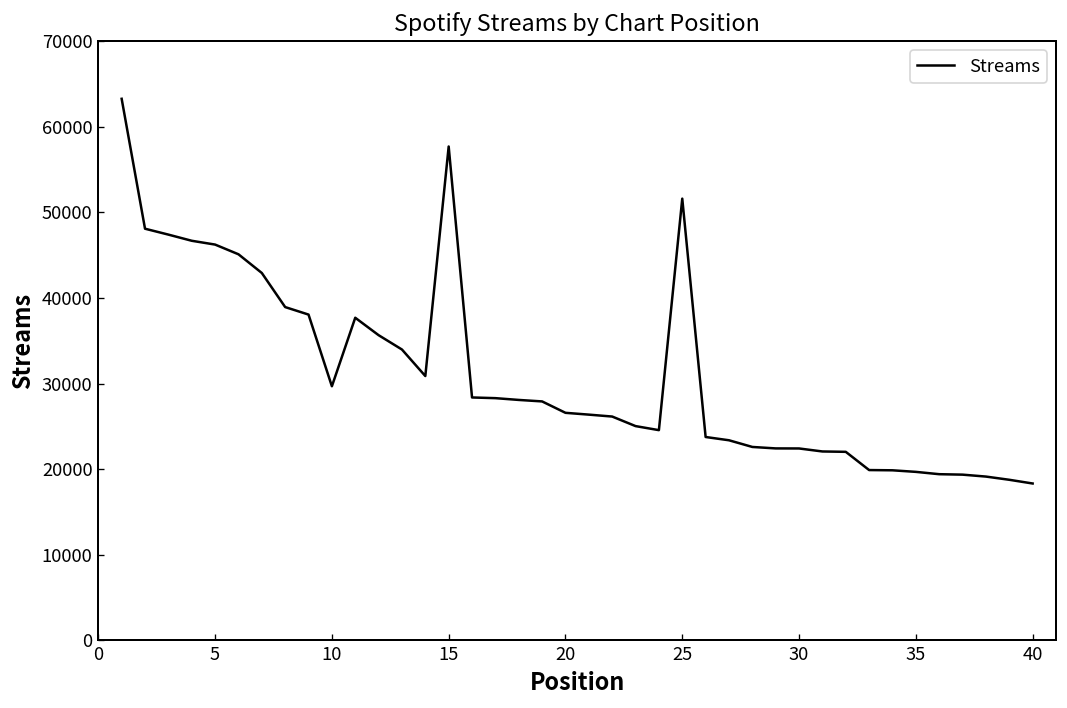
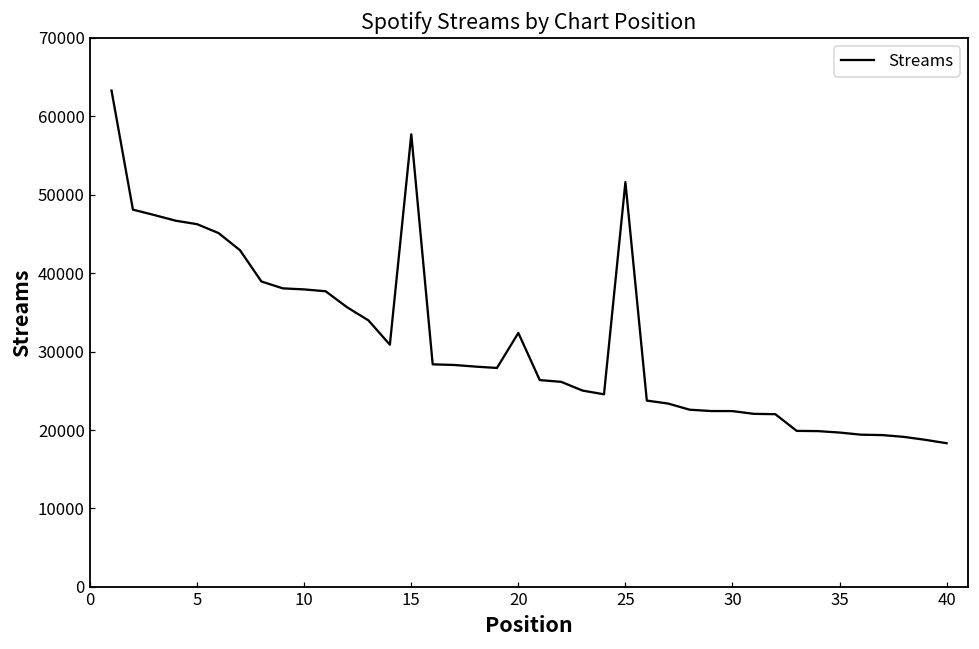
10: 30000 -> 38000
20: 27000 -> 32000
